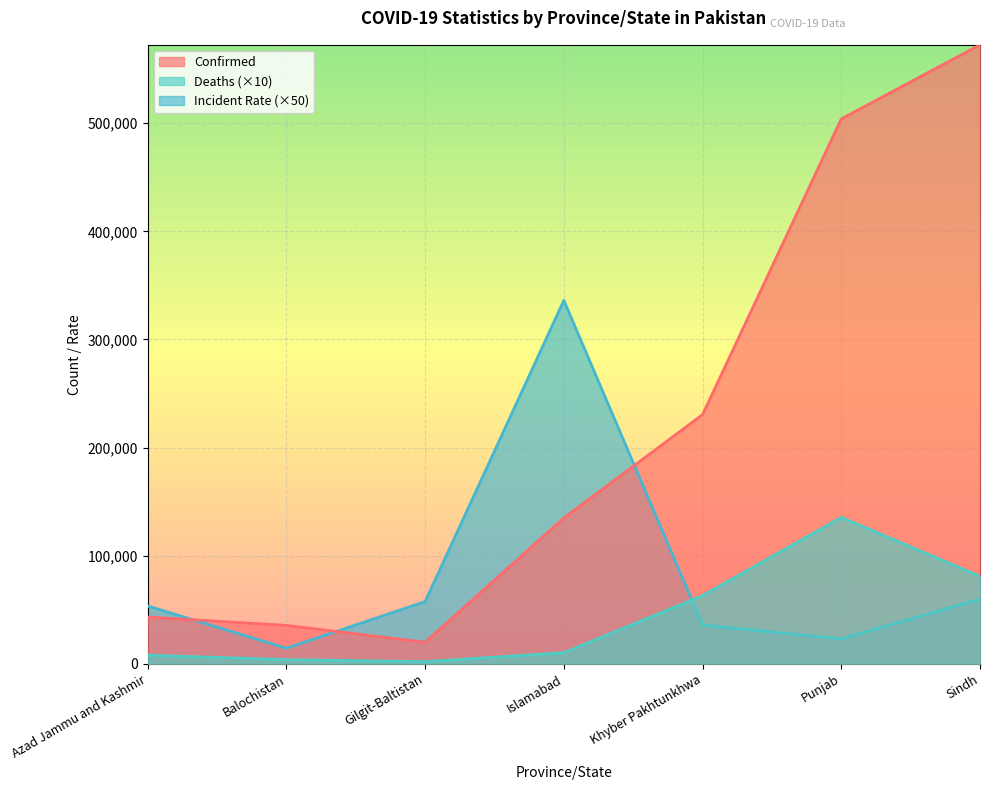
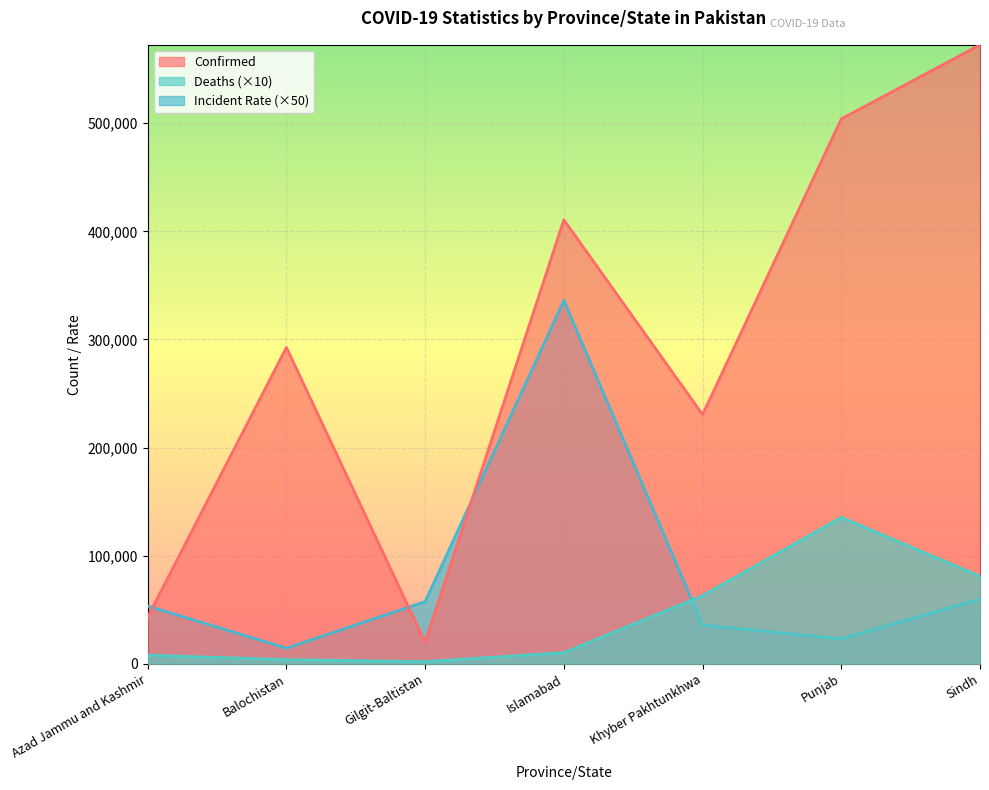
Confirmed, Balochistan: 35,000 -> 293,000
Confirmed, Islamabad: 135,000 -> 411,000
